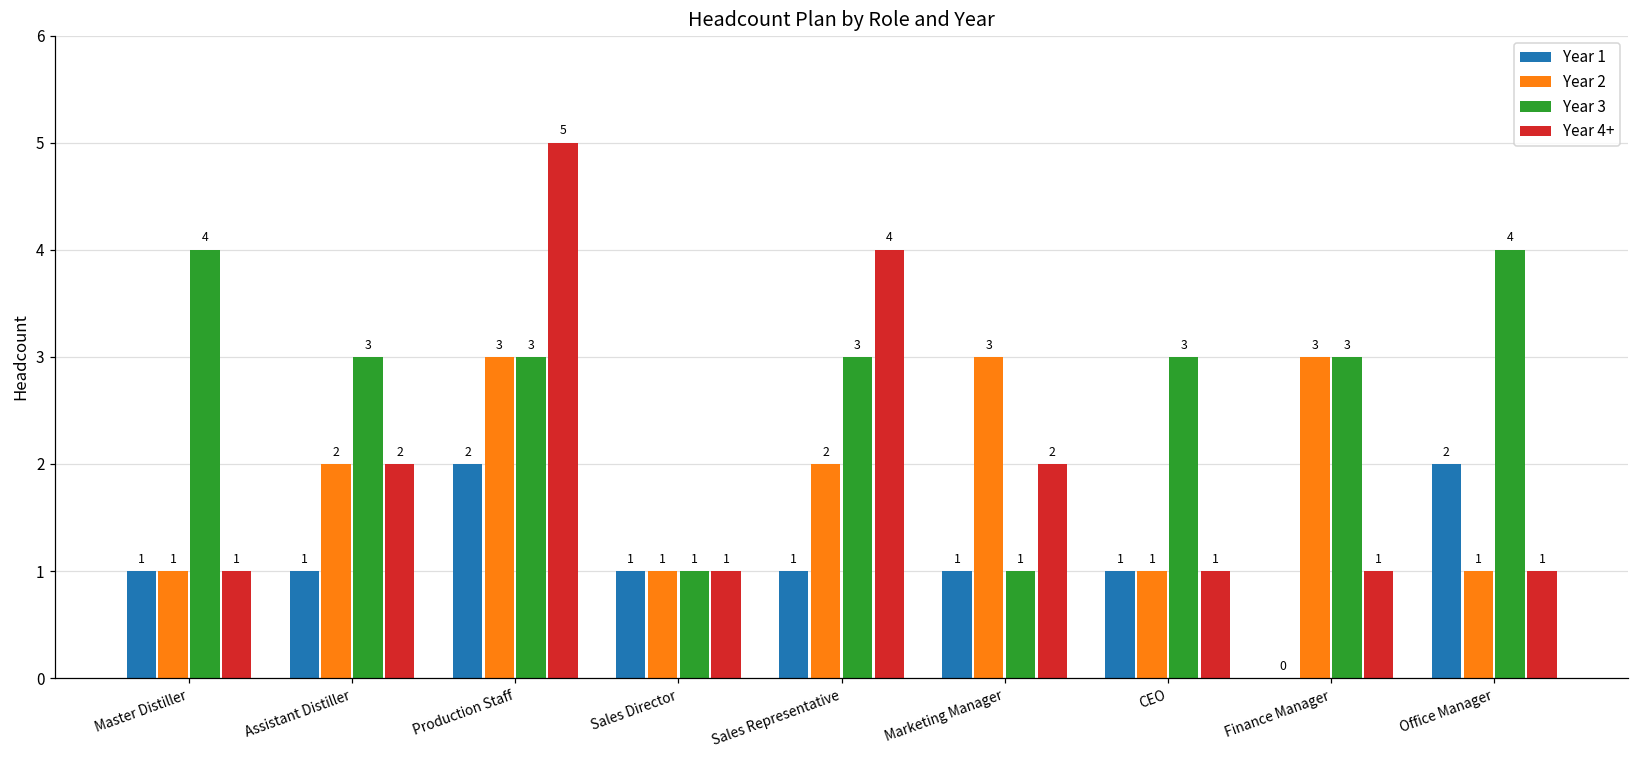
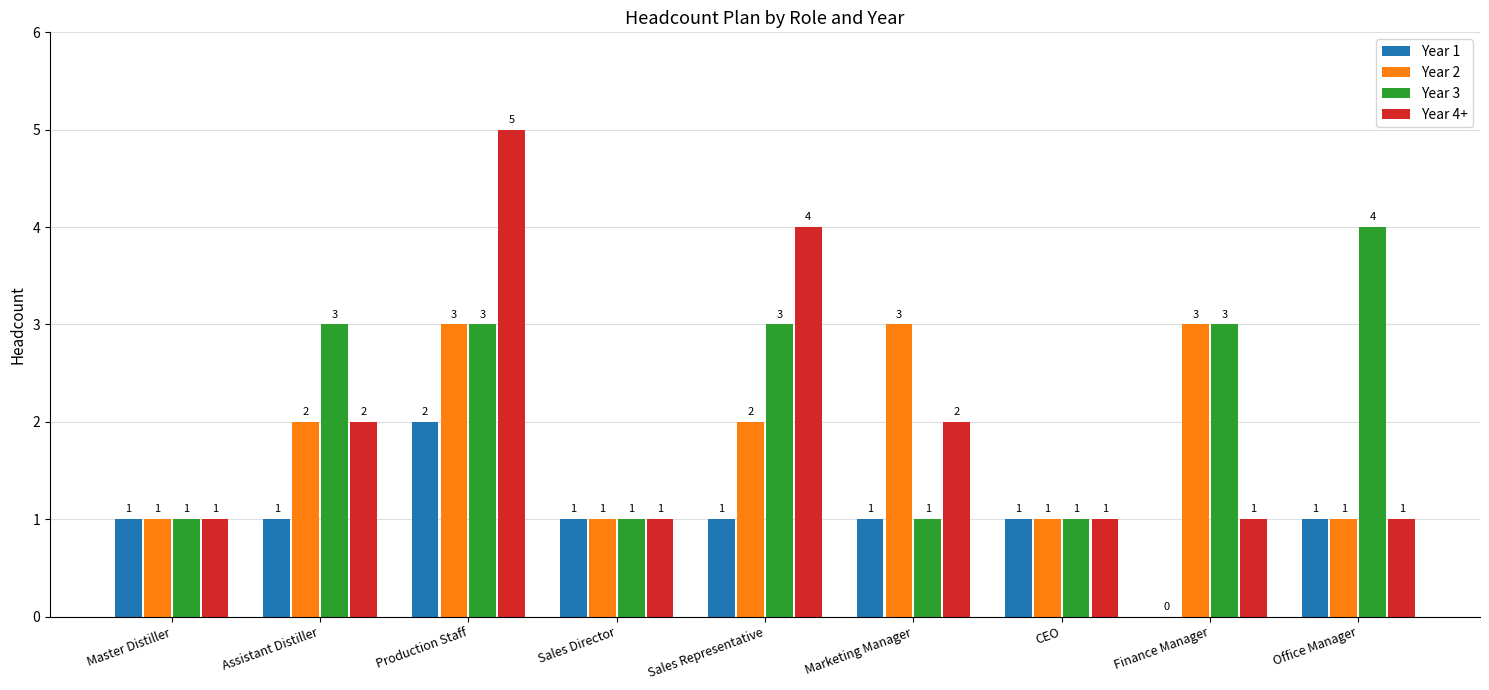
Year 3, Master Distiller: 4 -> 1
Year 3, CEO: 3 -> 1
Year 1, Office Manager: 2 -> 1
